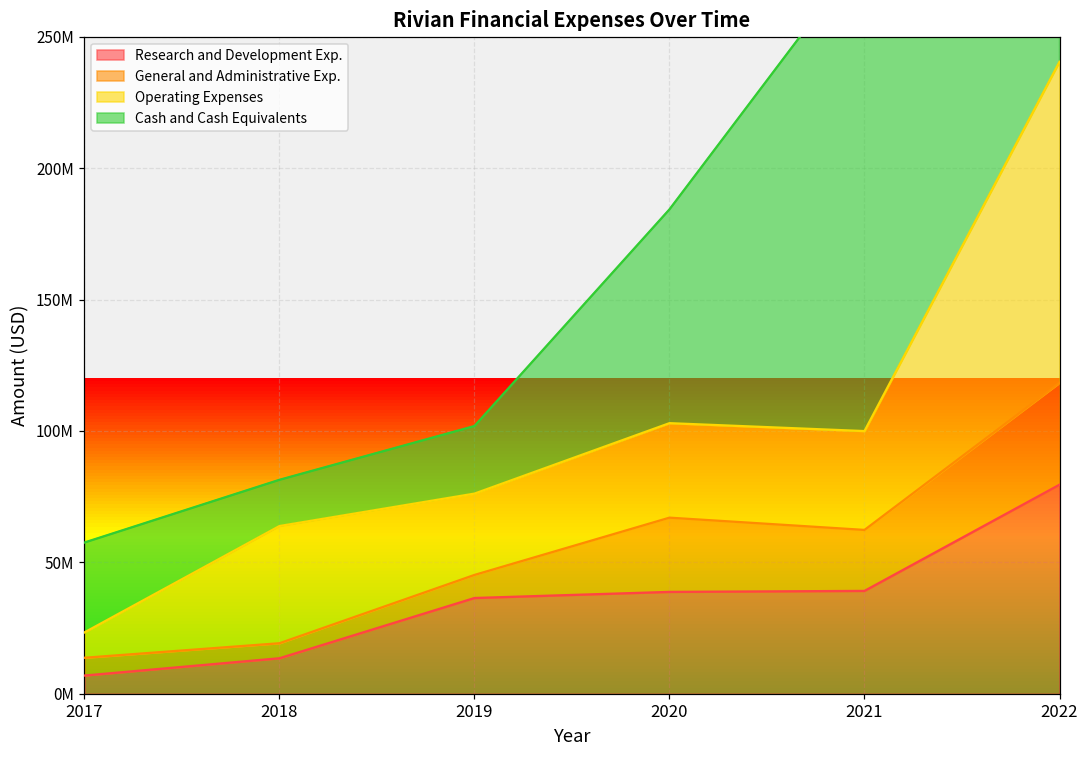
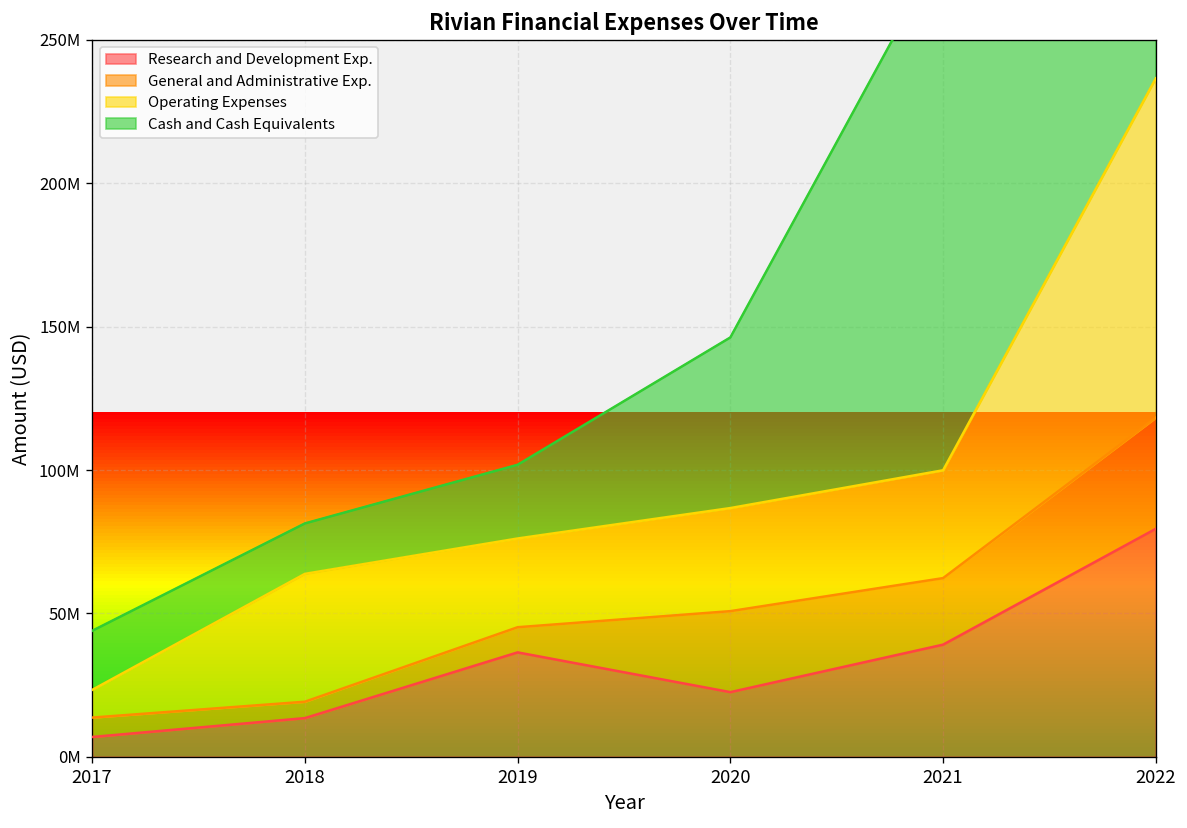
Cash and Cash Equivalents, 2017: 34000000 -> 21000000
Research and Development Exp., 2020: 39000000 -> 23000000
Cash and Cash Equivalents, 2020: 81000000 -> 60000000
Operating Expenses, 2022: 122000000 -> 118000000
